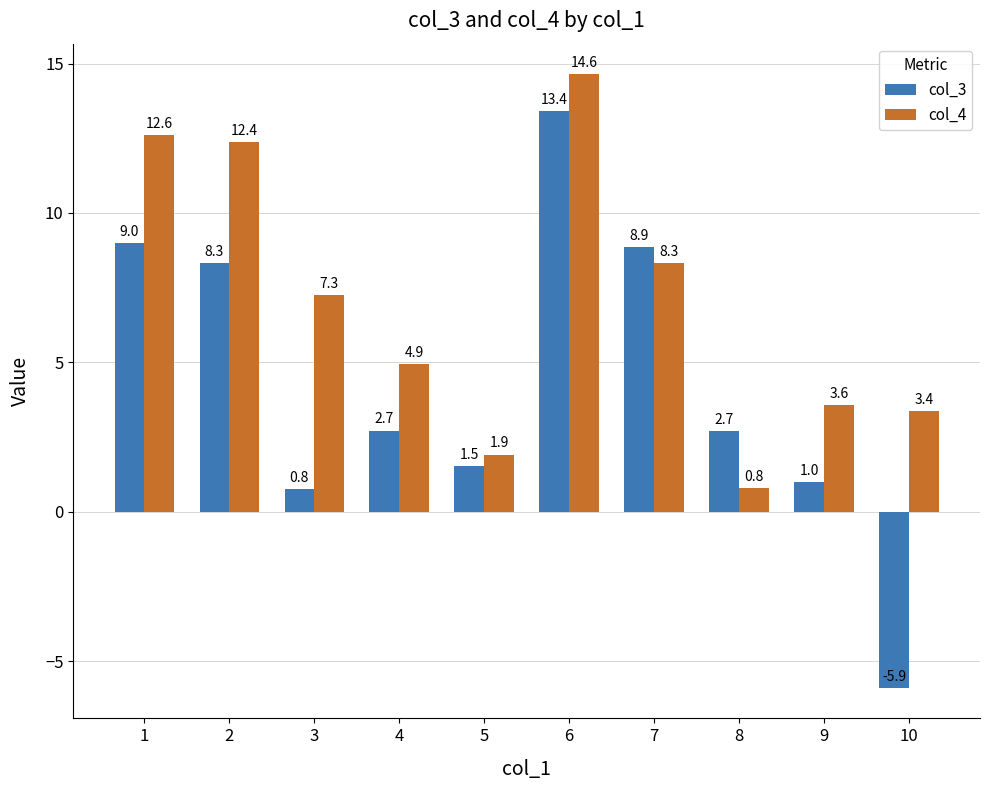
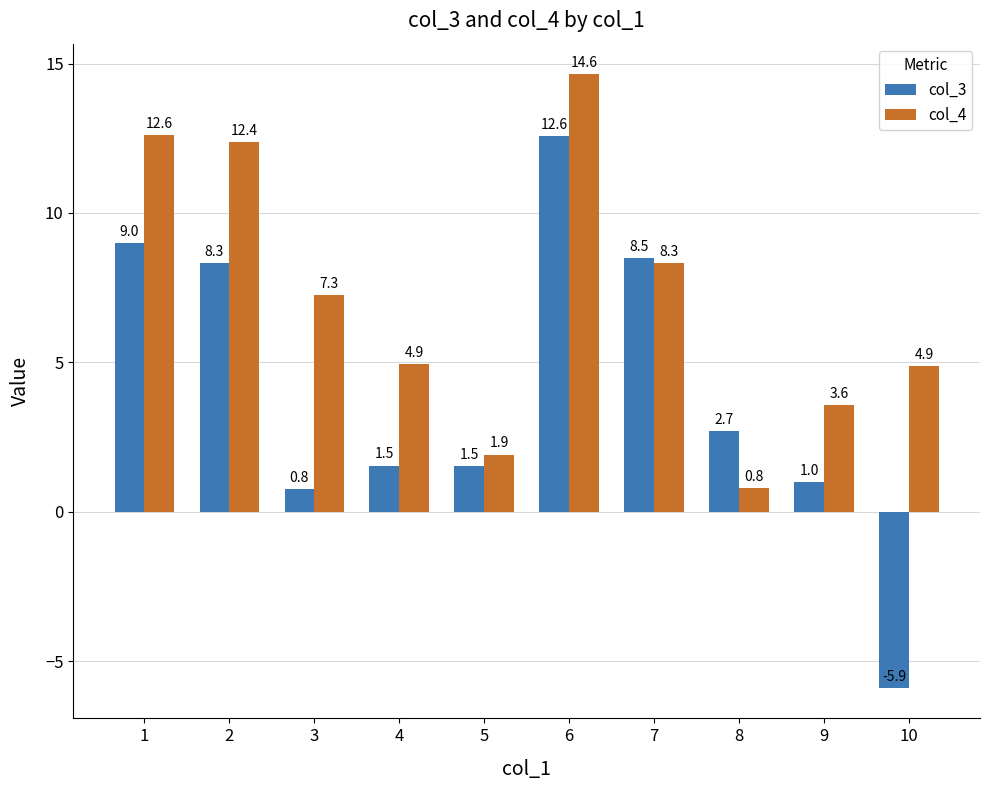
col_3, 4: 2.7 -> 1.5
col_3, 6: 13.4 -> 12.6
col_3, 7: 8.9 -> 8.5
col_4, 10: 3.4 -> 4.9
